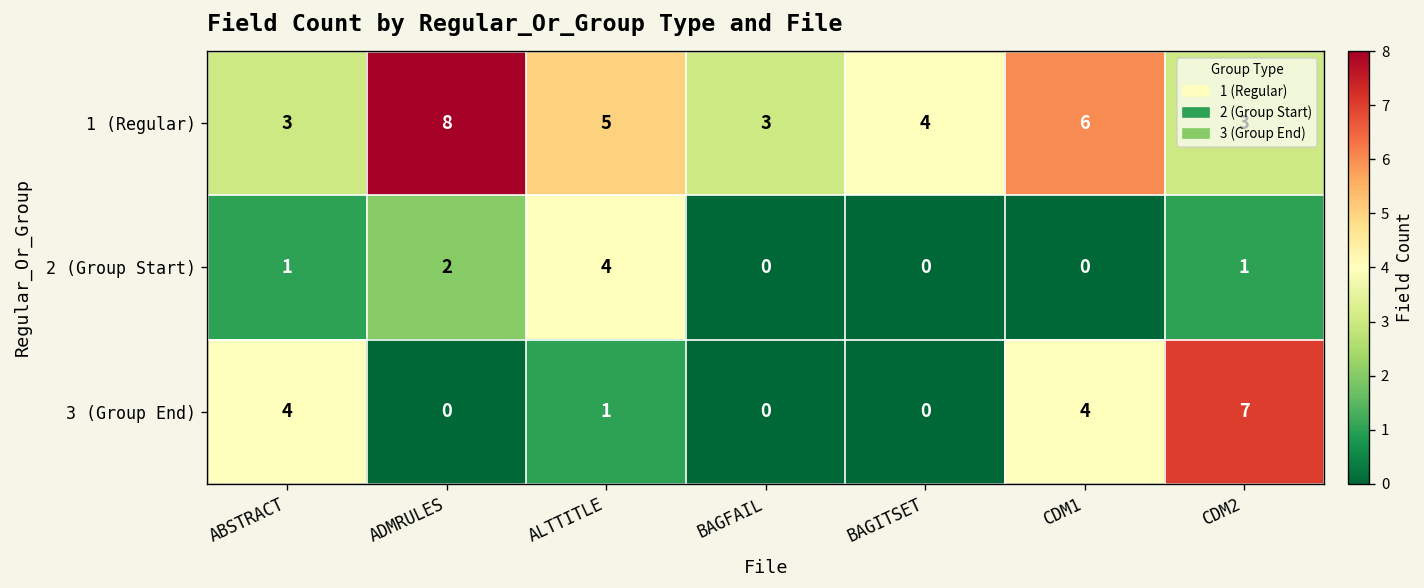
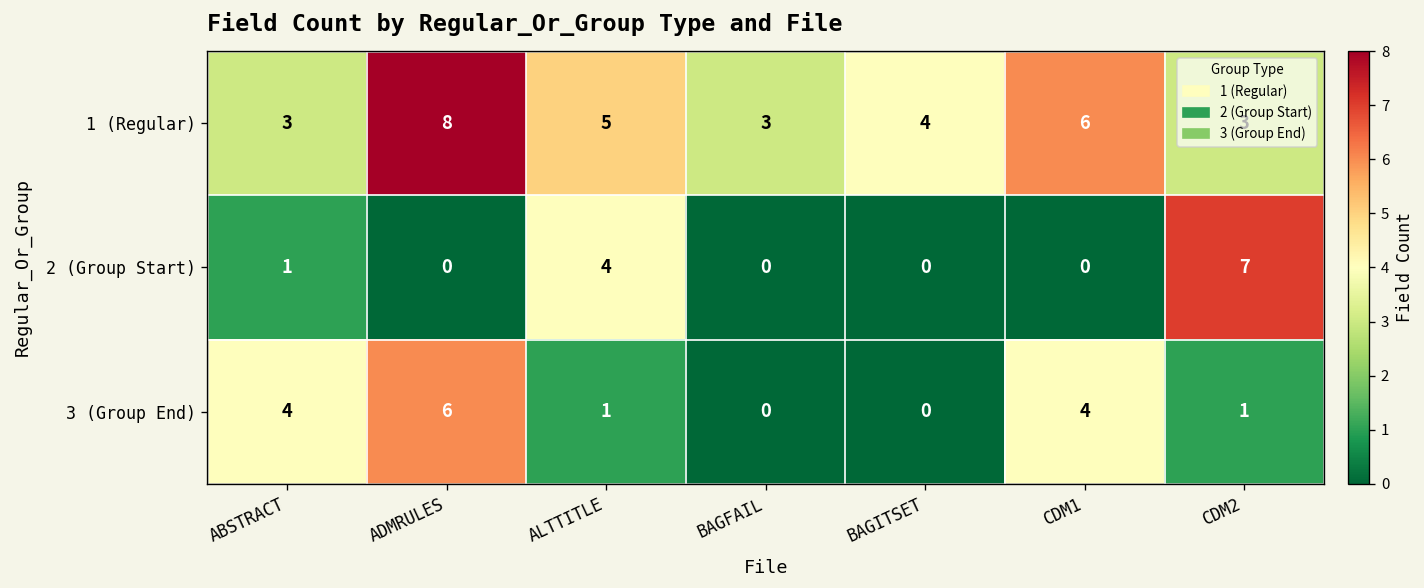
2 (Group Start), ADMRULES: 2 -> 0
2 (Group Start), CDM2: 1 -> 7
3 (Group End), ADMRULES: 0 -> 6
3 (Group End), CDM2: 7 -> 1
